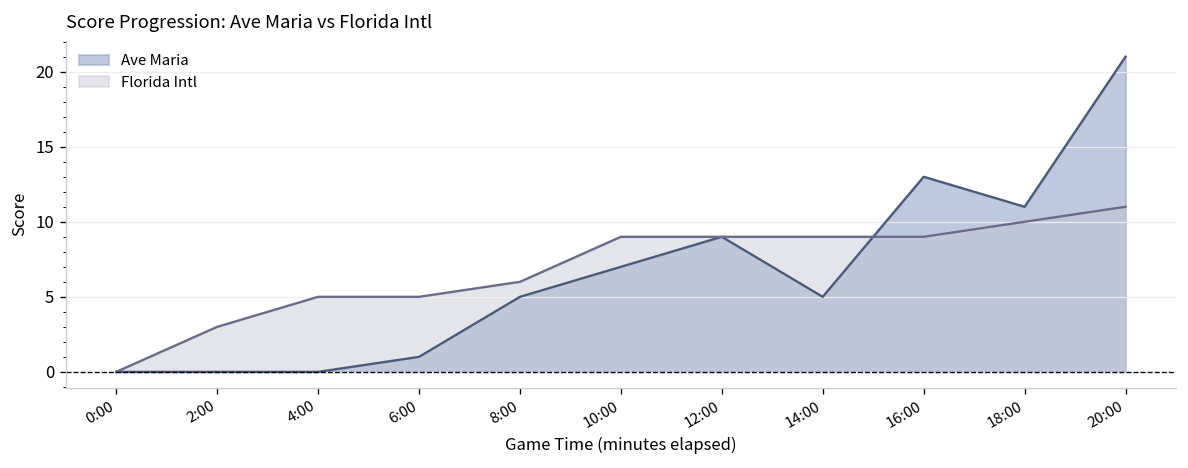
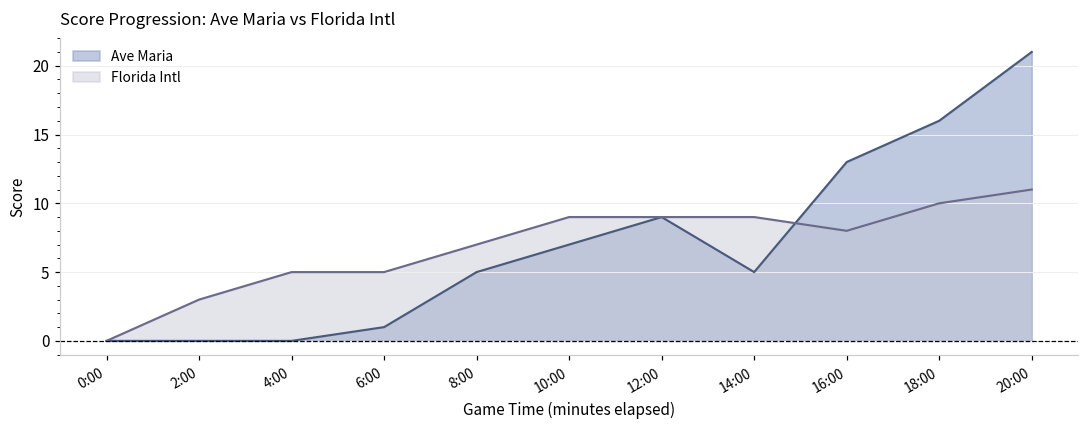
Florida Intl, 8:00: 6 -> 7
Florida Intl, 16:00: 9 -> 8
Ave Maria, 18:00: 11 -> 16
